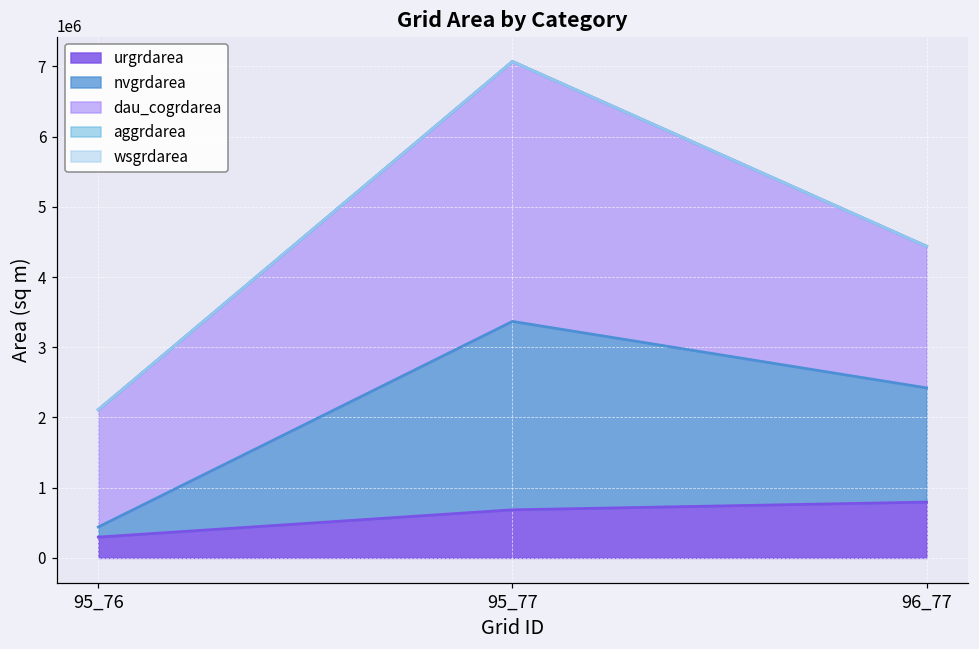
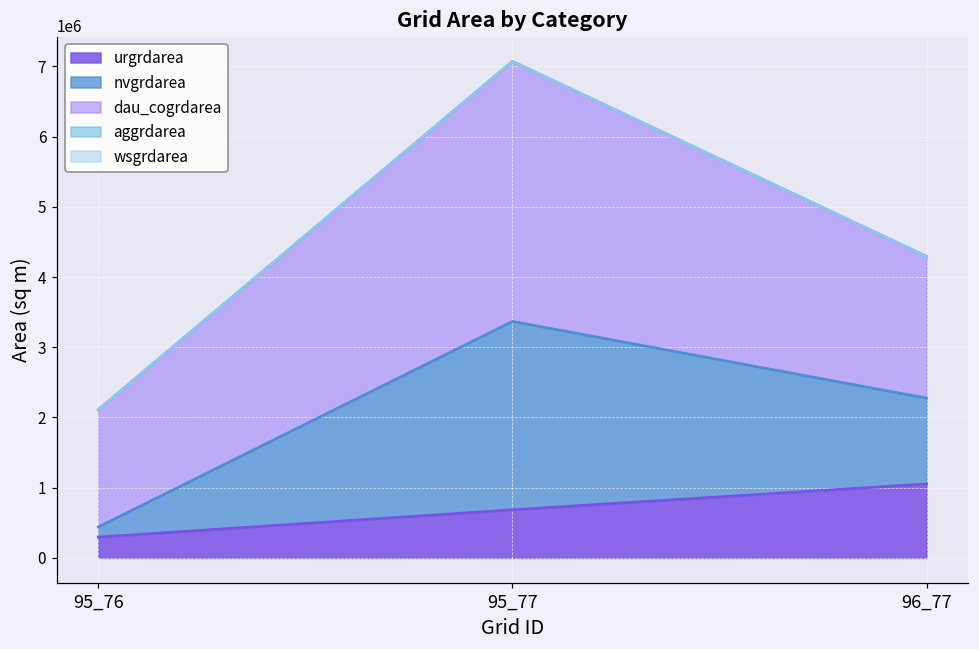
urgrdarea, 96_77: 800000 -> 1100000
nvgrdarea, 96_77: 1600000 -> 1200000
